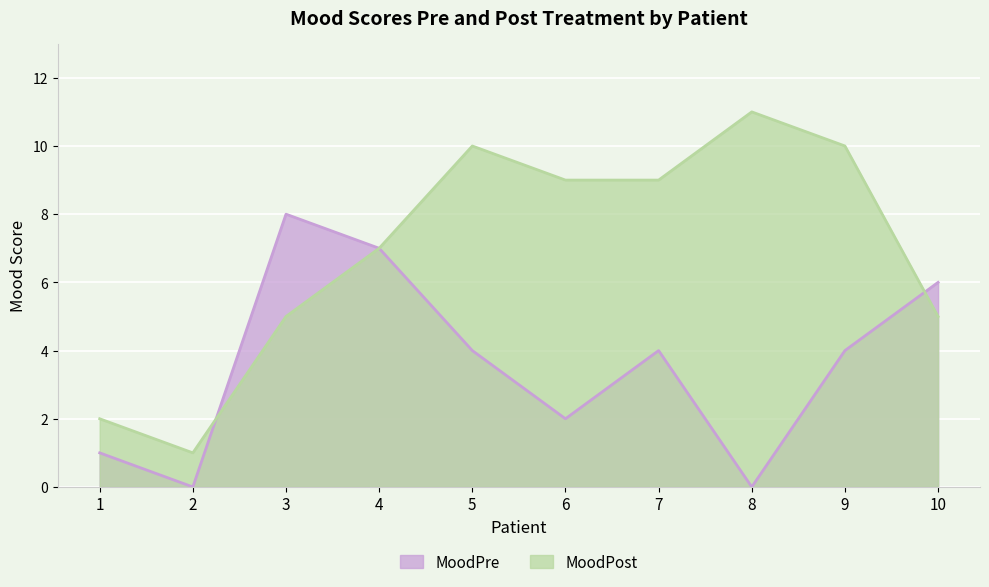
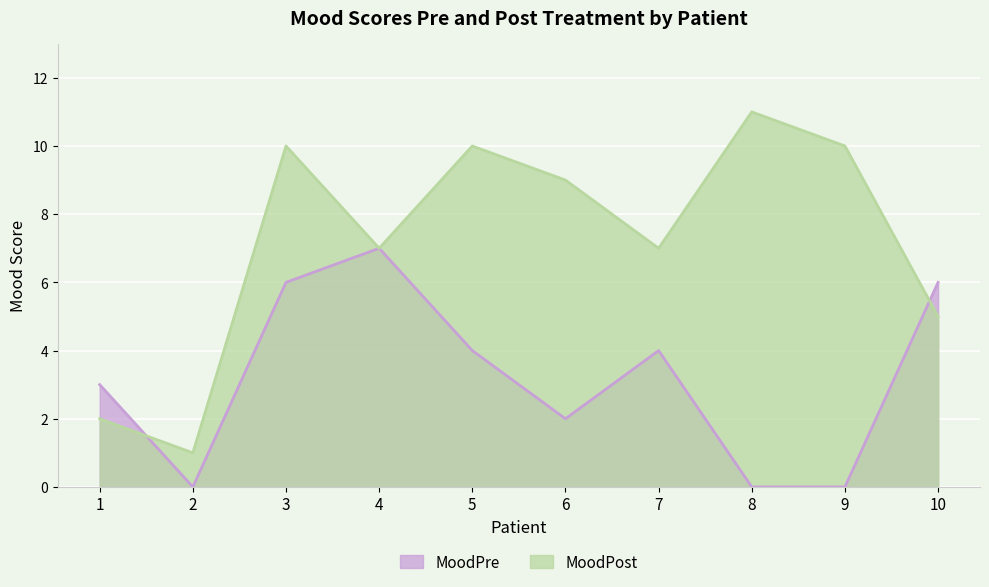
MoodPre, 1: 1 -> 3
MoodPre, 3: 8 -> 6
MoodPost, 3: 5 -> 10
MoodPost, 7: 9 -> 7
MoodPre, 9: 4 -> 0
